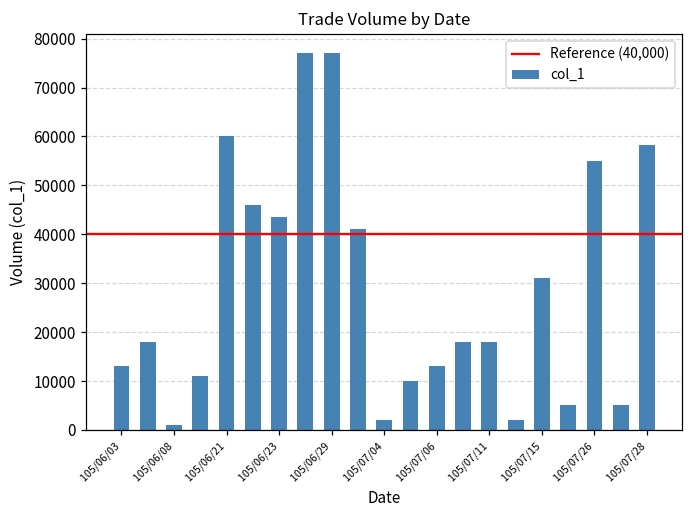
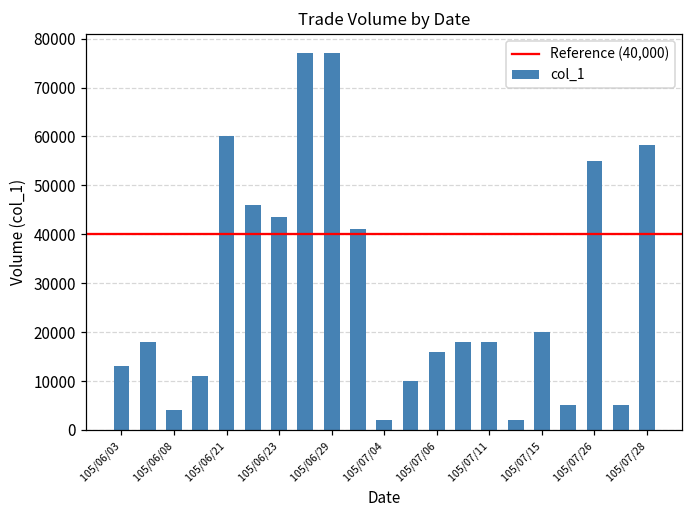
105/06/08: 1000 -> 4000
105/07/06: 13000 -> 16000
105/07/15: 31000 -> 20000
